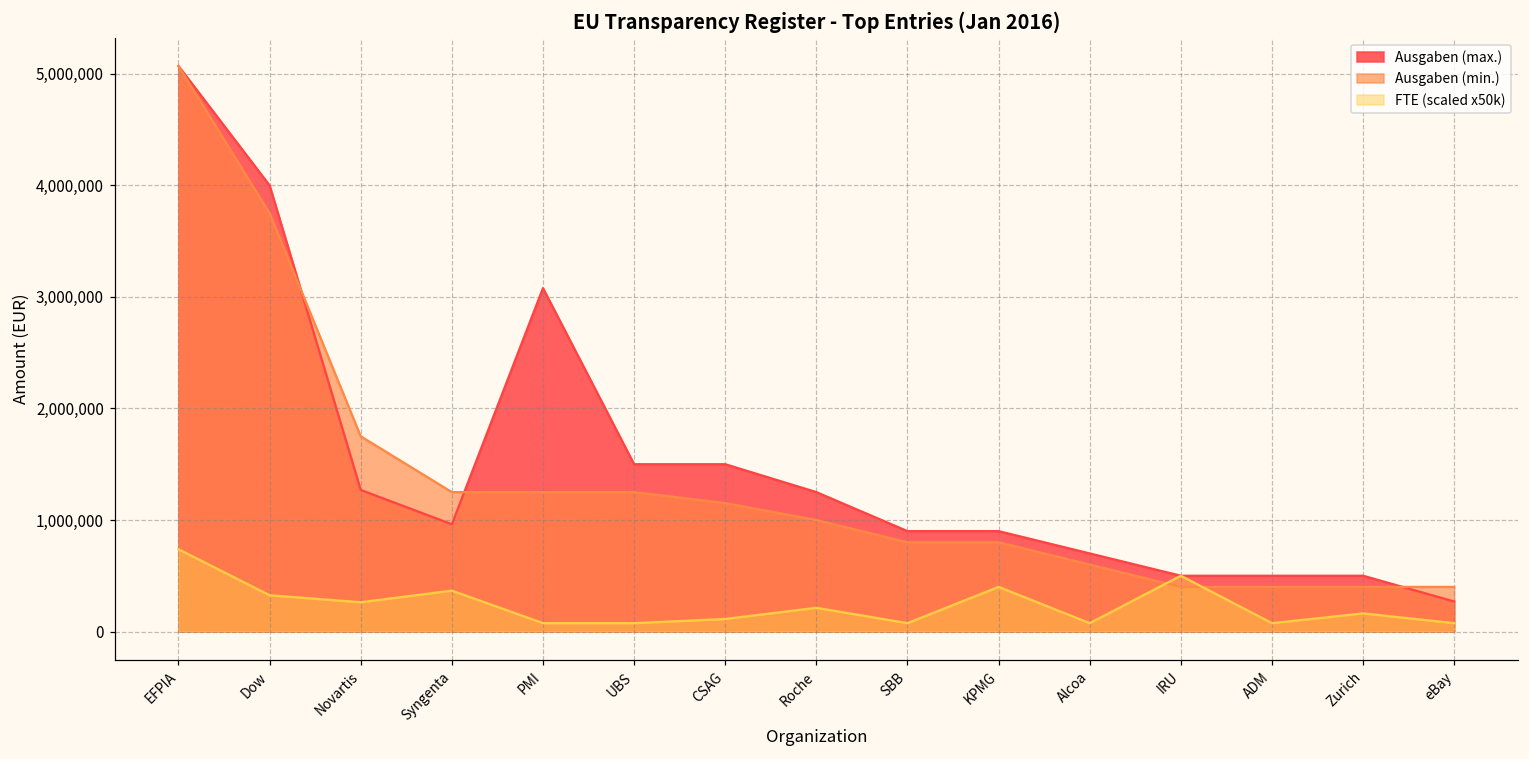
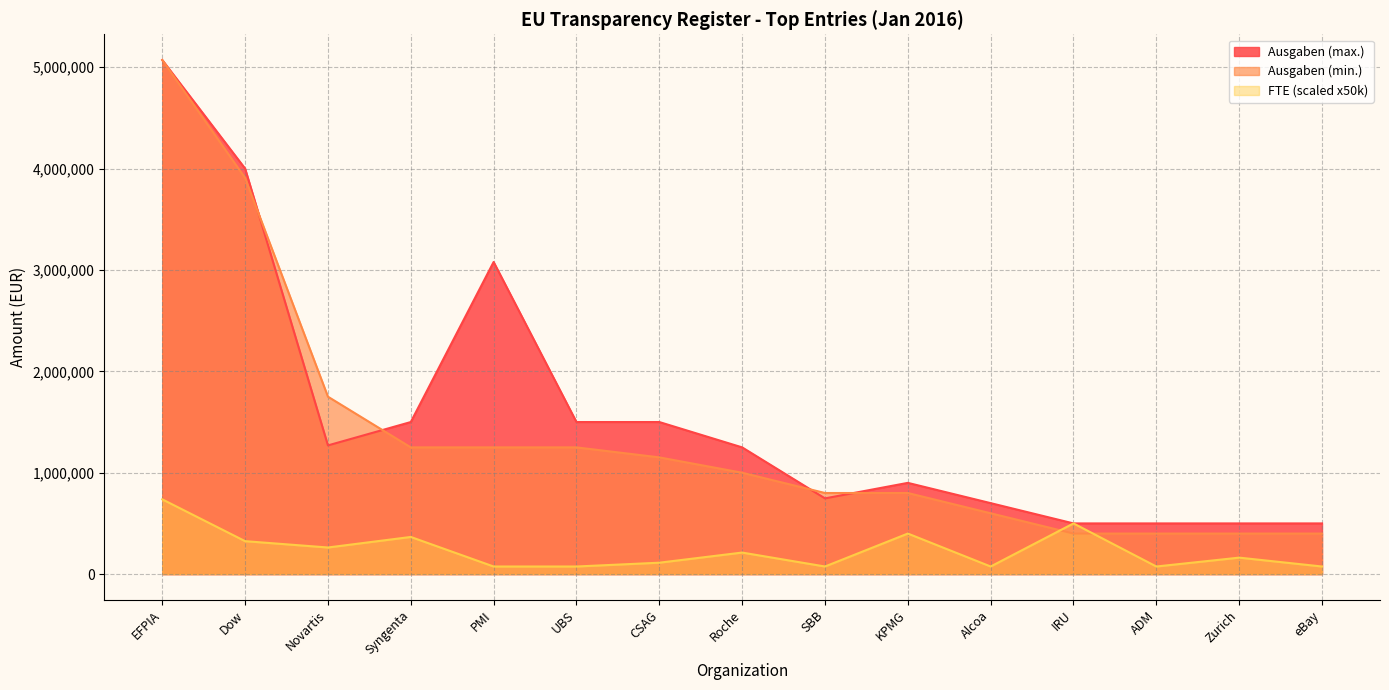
Ausgaben (min.), Dow: 3,750,000 -> 3,910,000
Ausgaben (max.), Syngenta: 960,000 -> 1,500,000
Ausgaben (max.), SBB: 900,000 -> 750,000
Ausgaben (max.), eBay: 270,000 -> 500,000
